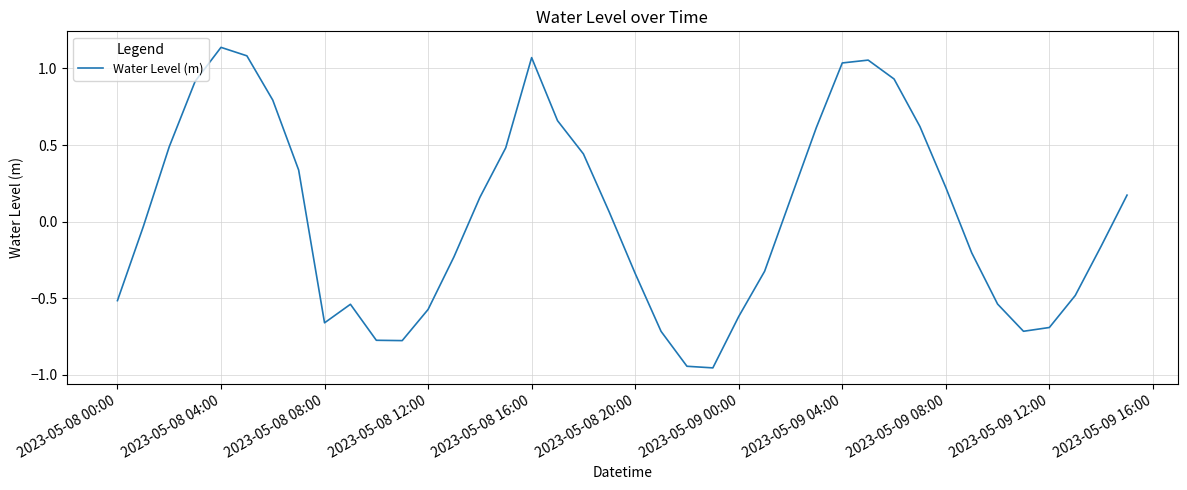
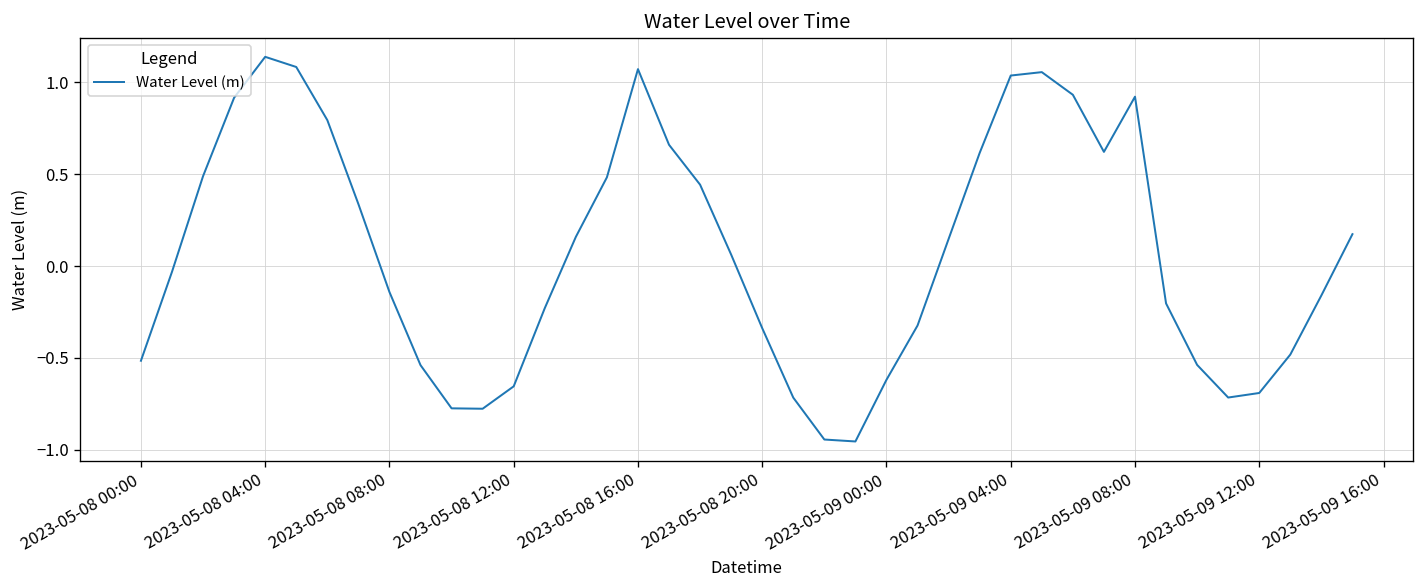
2023-05-08 08:00: -0.66 -> -0.14
2023-05-08 12:00: -0.57 -> -0.65
2023-05-09 08:00: 0.22 -> 0.92
